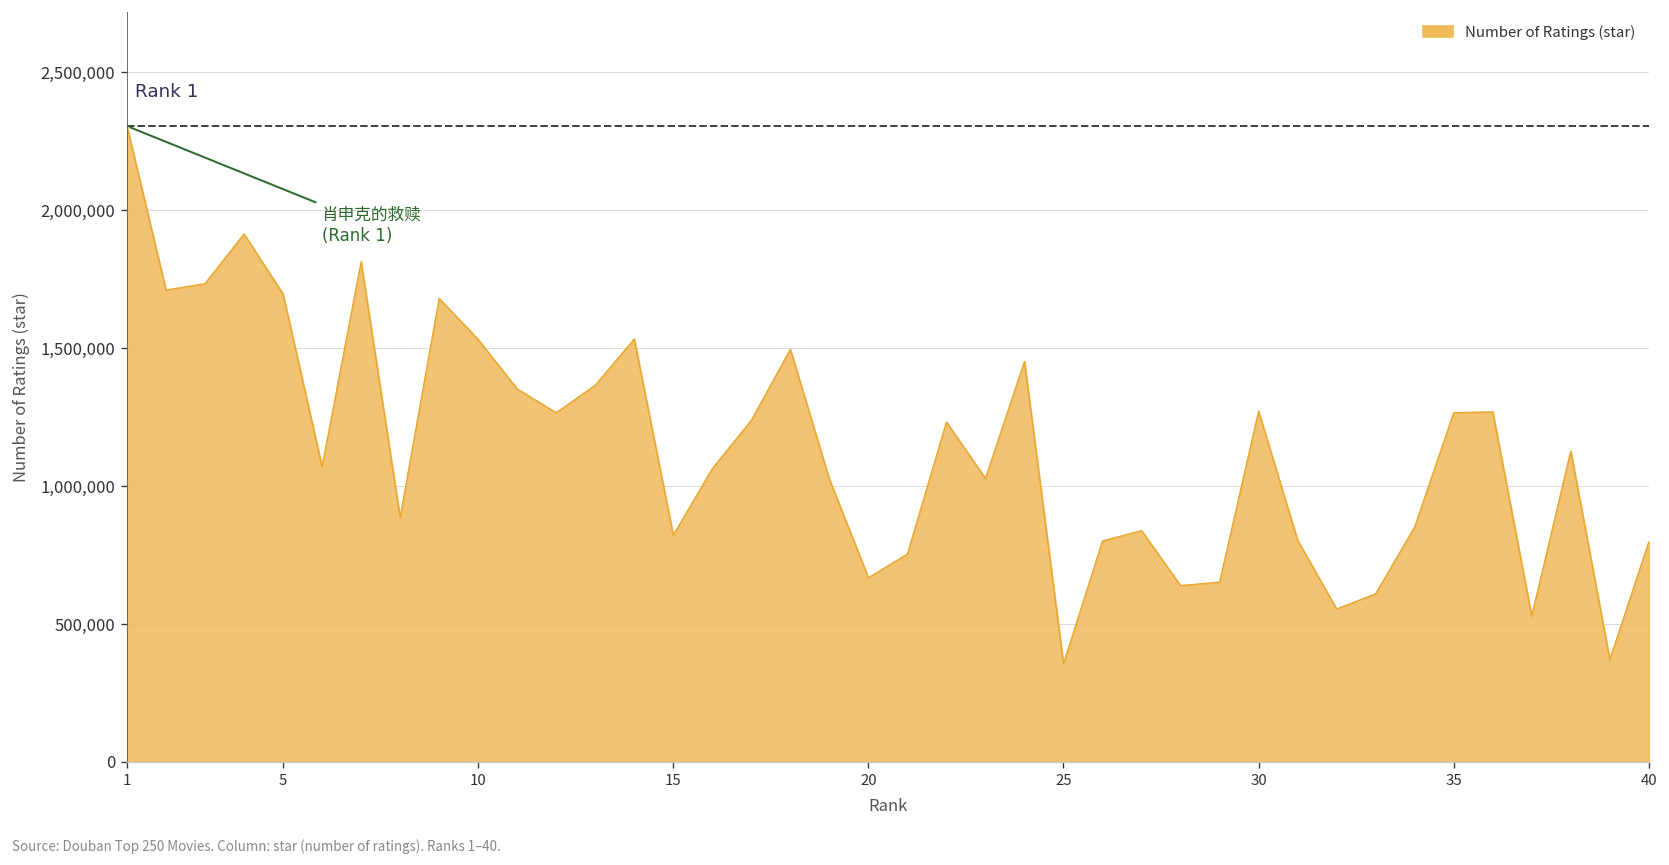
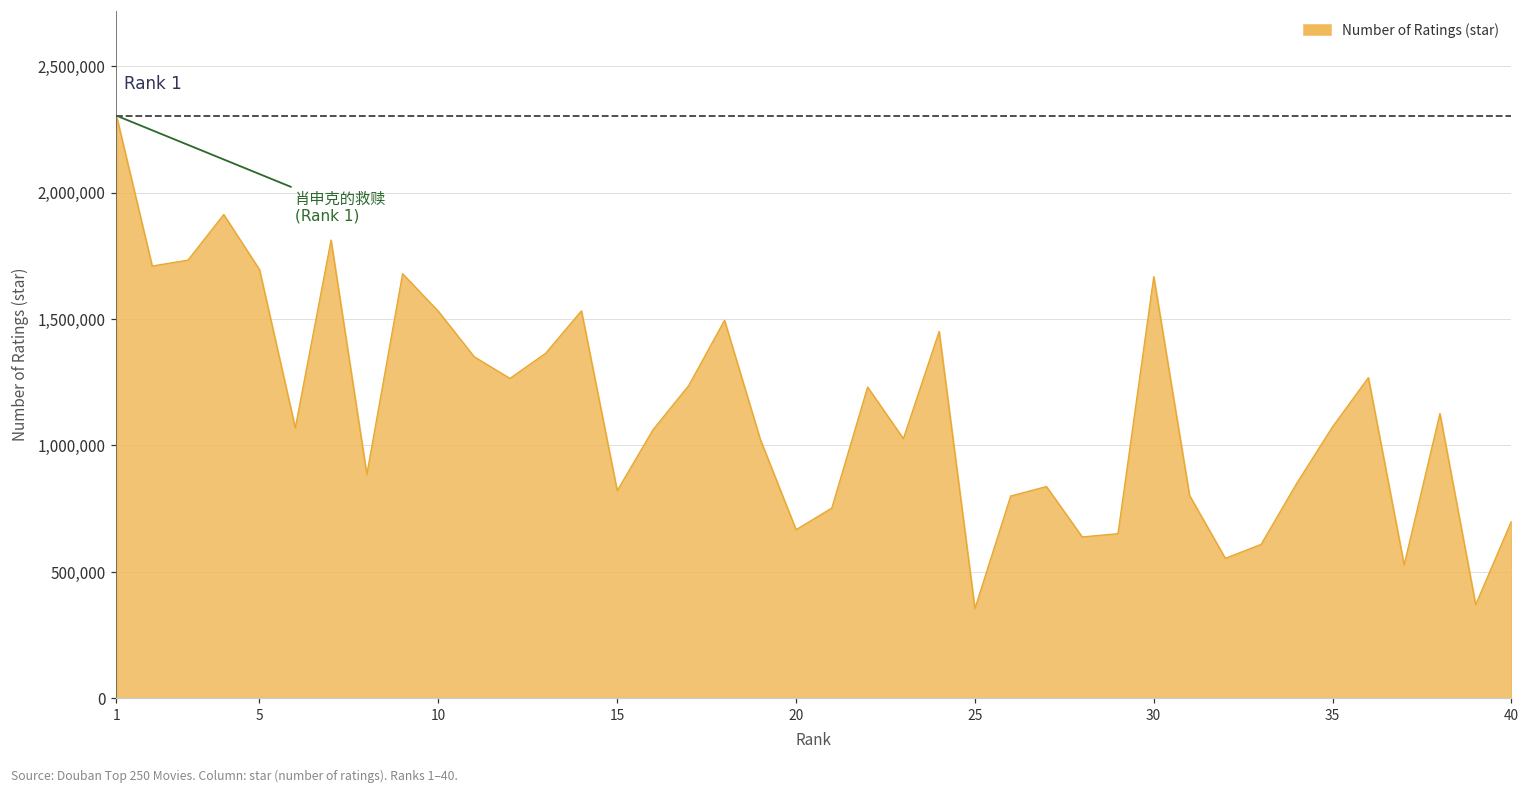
30: 1,270,000 -> 1,670,000
35: 1,270,000 -> 1,070,000
40: 800,000 -> 700,000
